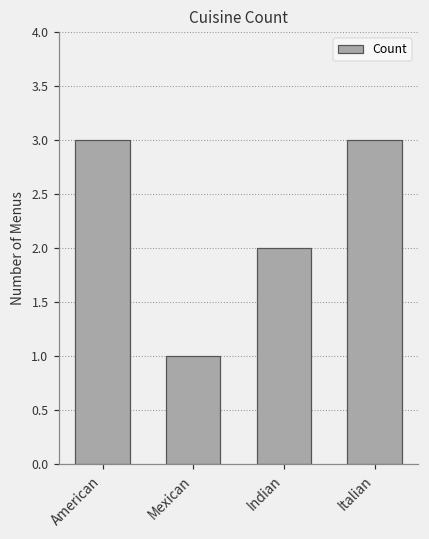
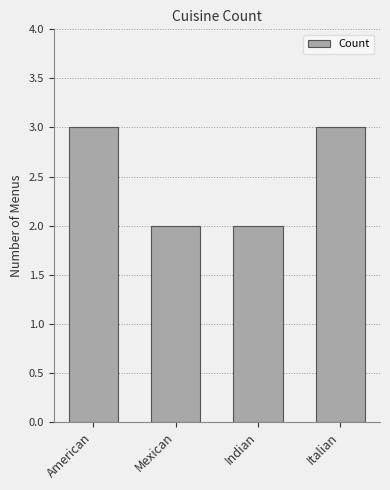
Mexican: 1 -> 2
